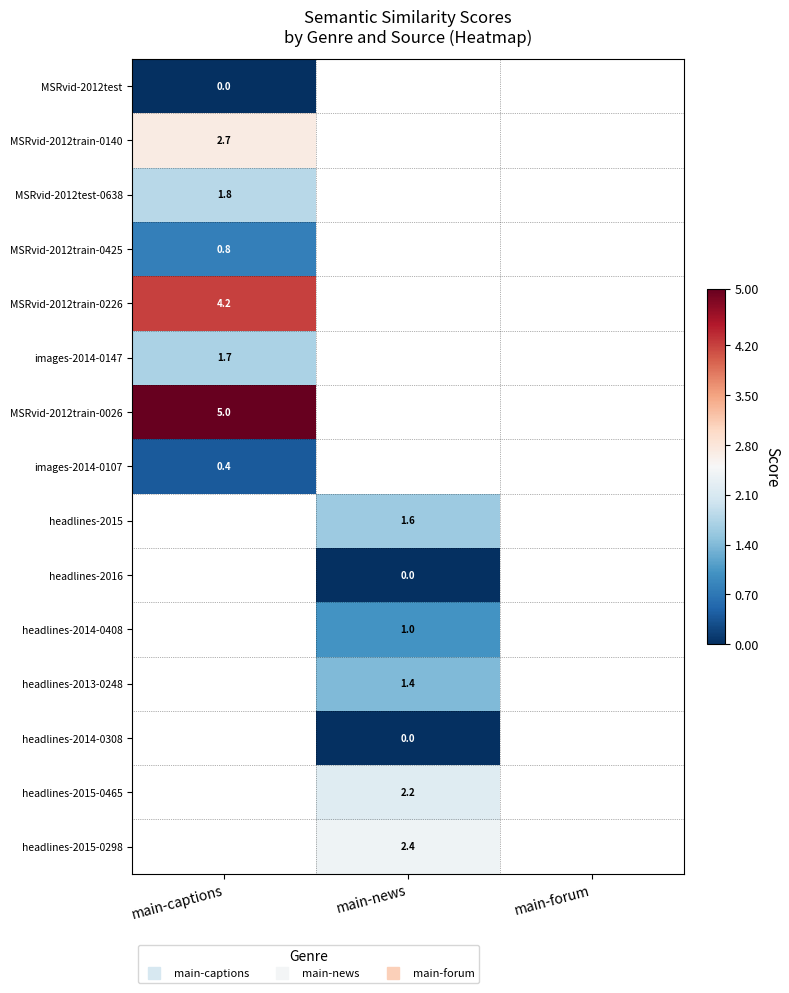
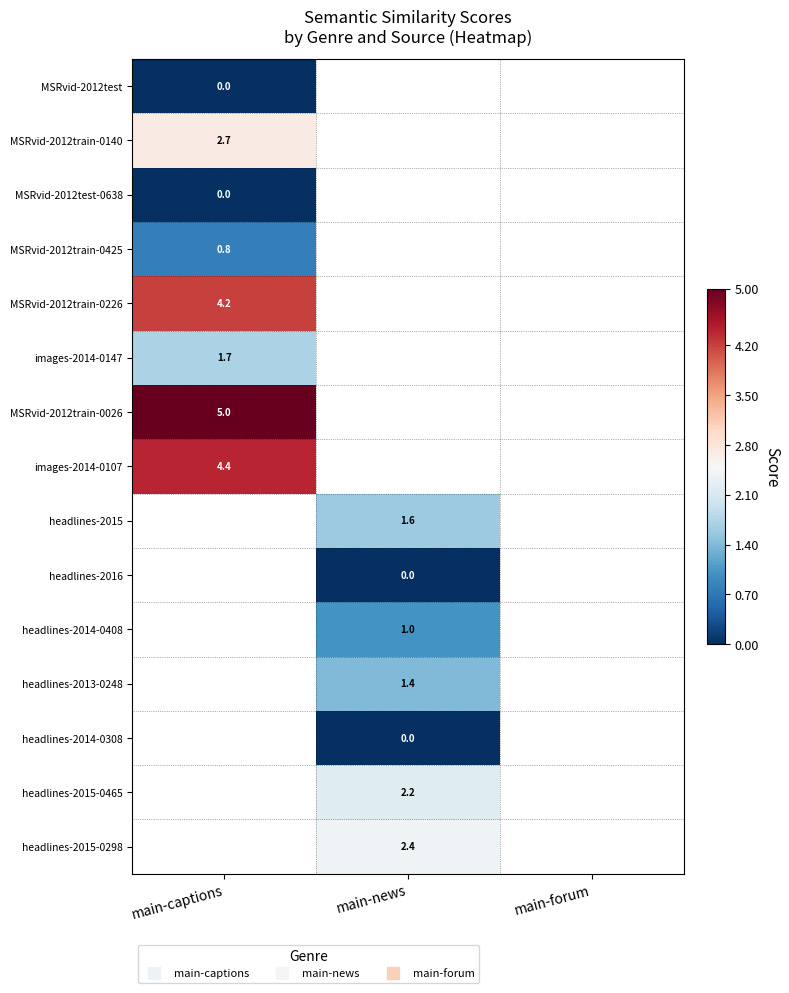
MSRvid-2012test-0638, main-captions: 1.8 -> 0.0
images-2014-0107, main-captions: 0.4 -> 4.4
